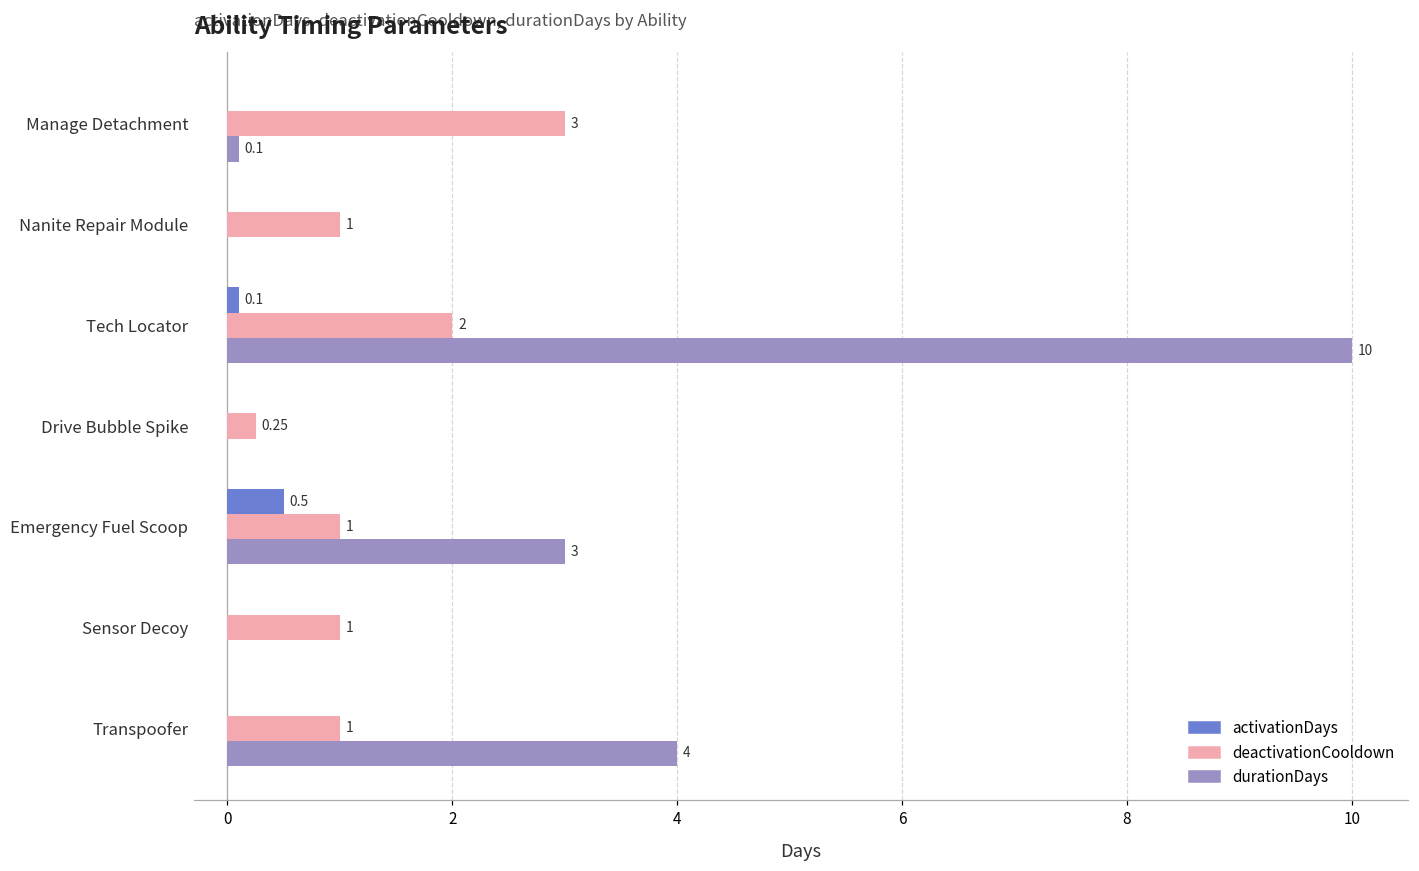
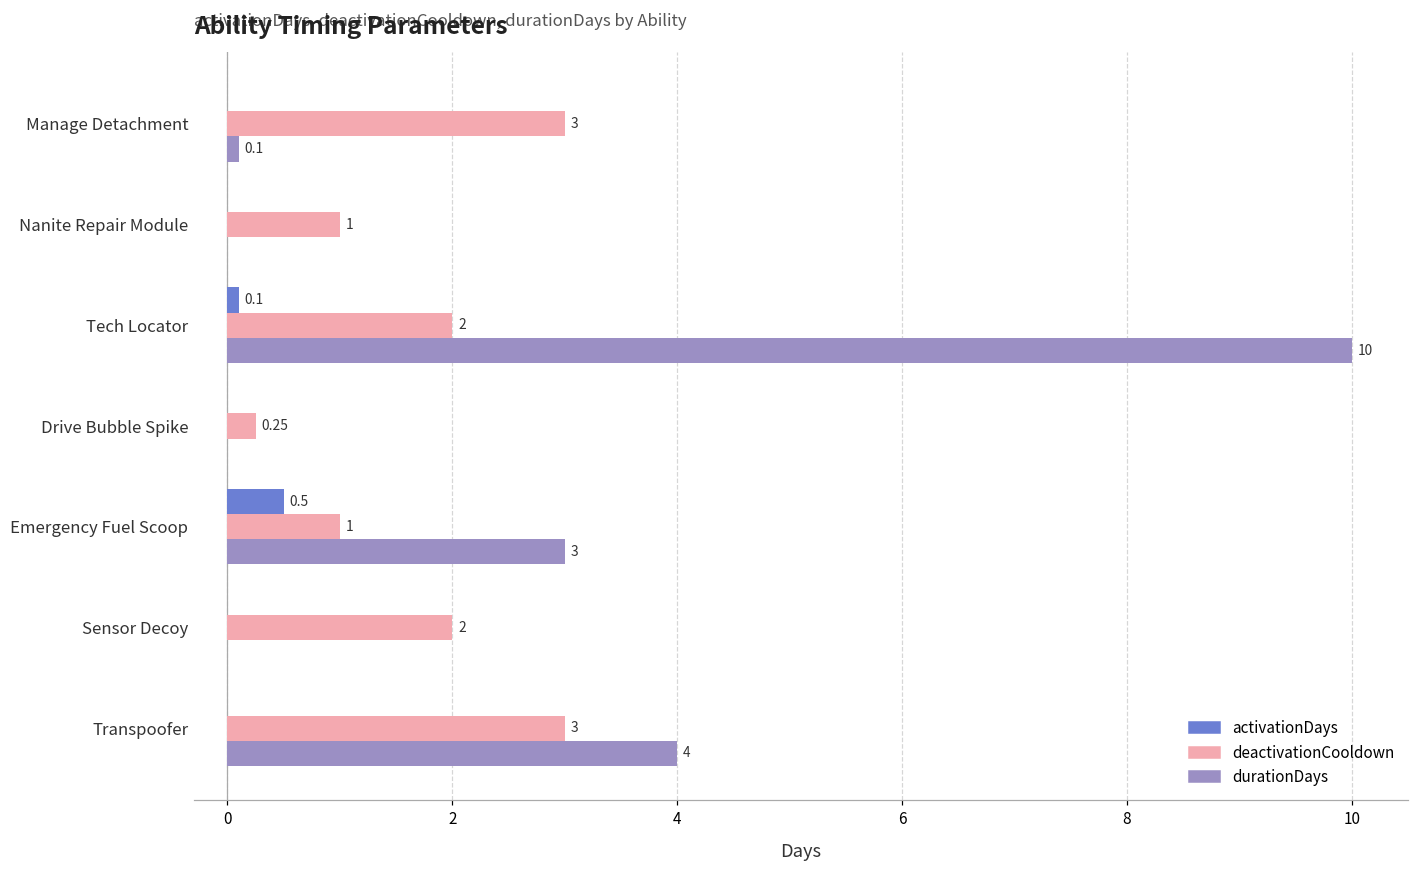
deactivationCooldown, Sensor Decoy: 1 -> 2
deactivationCooldown, Transpoofer: 1 -> 3
